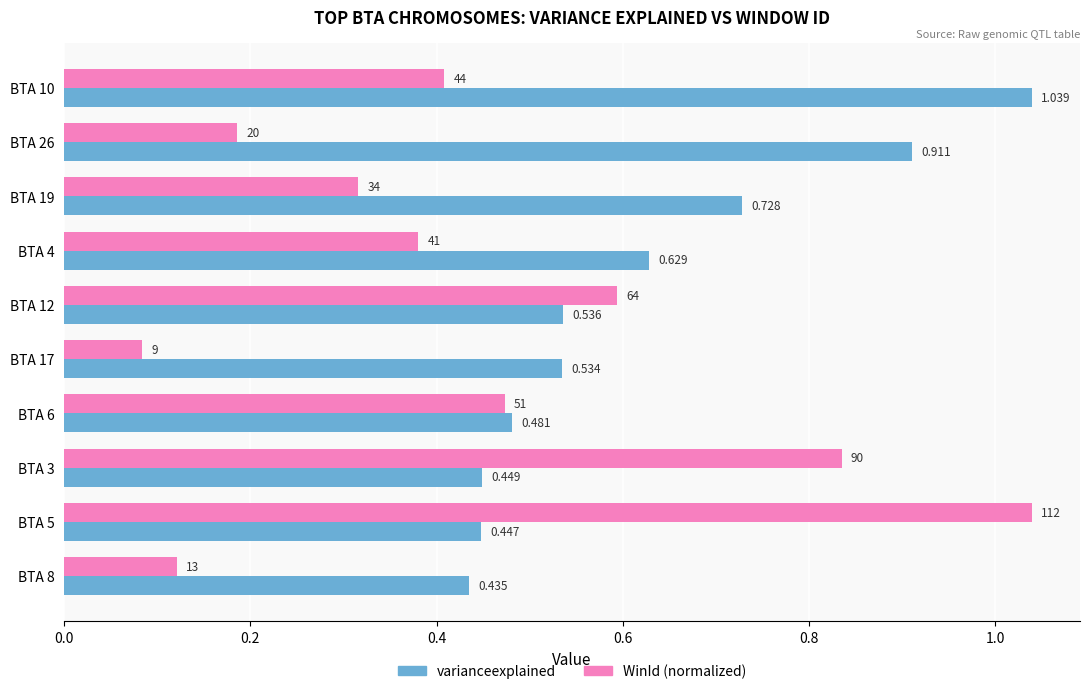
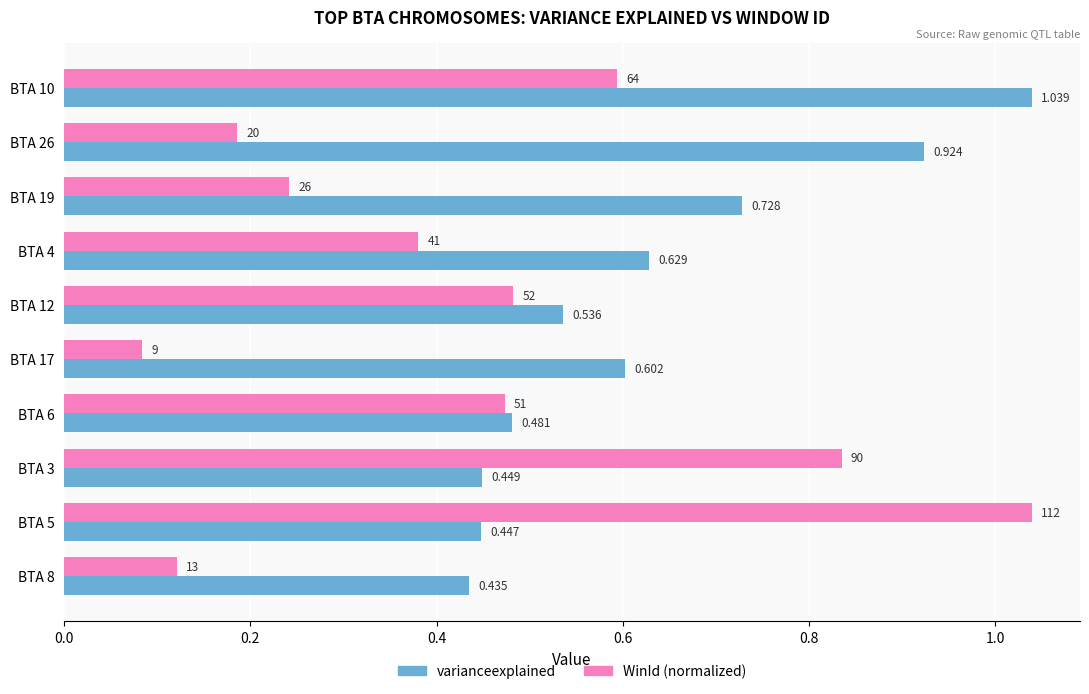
WinId (normalized), BTA 10: 44 -> 64
varianceexplained, BTA 26: 0.911 -> 0.924
WinId (normalized), BTA 19: 34 -> 26
WinId (normalized), BTA 12: 64 -> 52
varianceexplained, BTA 17: 0.534 -> 0.602
